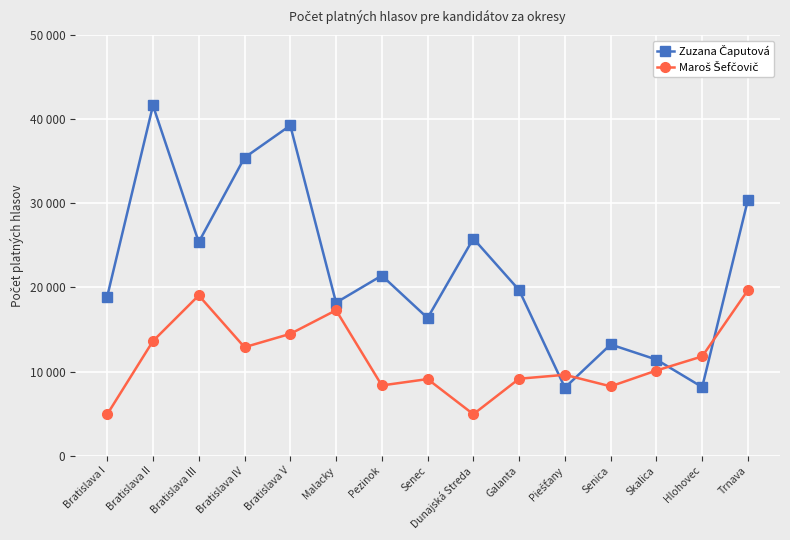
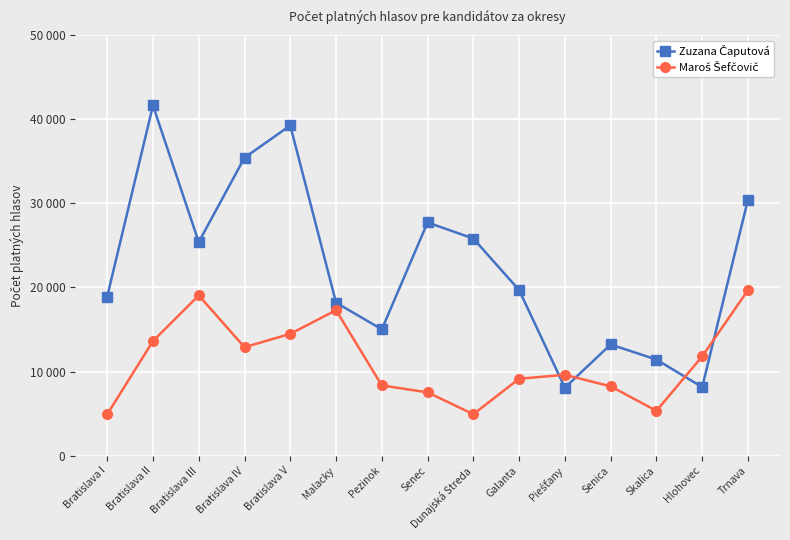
Zuzana Čaputová, Pezinok: 21000 -> 15000
Zuzana Čaputová, Senec: 16000 -> 28000
Maroš Šefčovič, Senec: 9000 -> 8000
Maroš Šefčovič, Skalica: 10000 -> 5000
